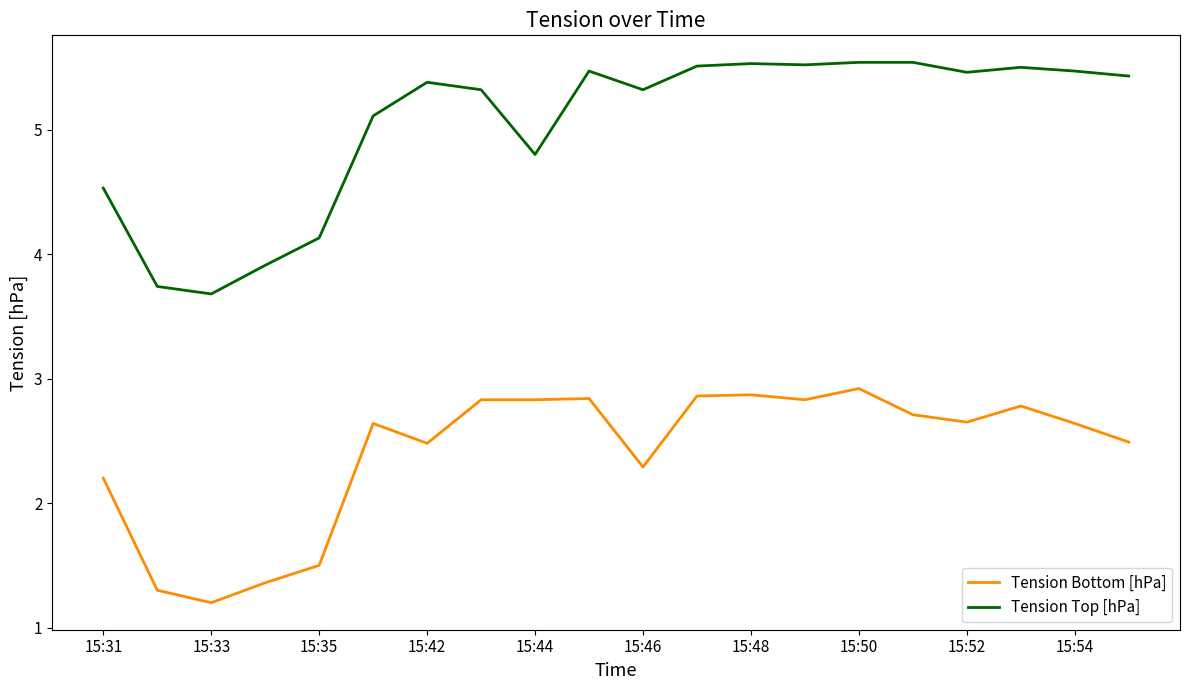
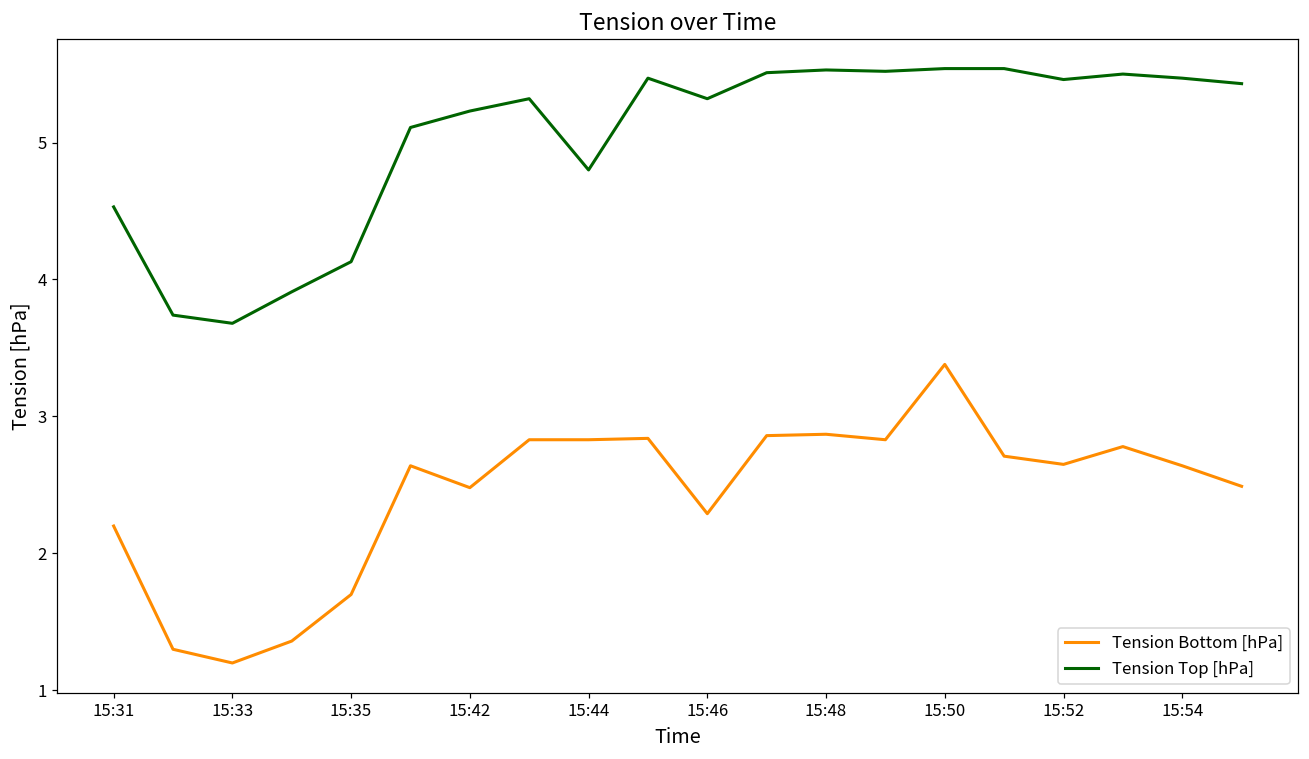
Tension Bottom [hPa], 15:35: 1.5 -> 1.7
Tension Top [hPa], 15:42: 5.38 -> 5.23
Tension Bottom [hPa], 15:50: 2.92 -> 3.38
